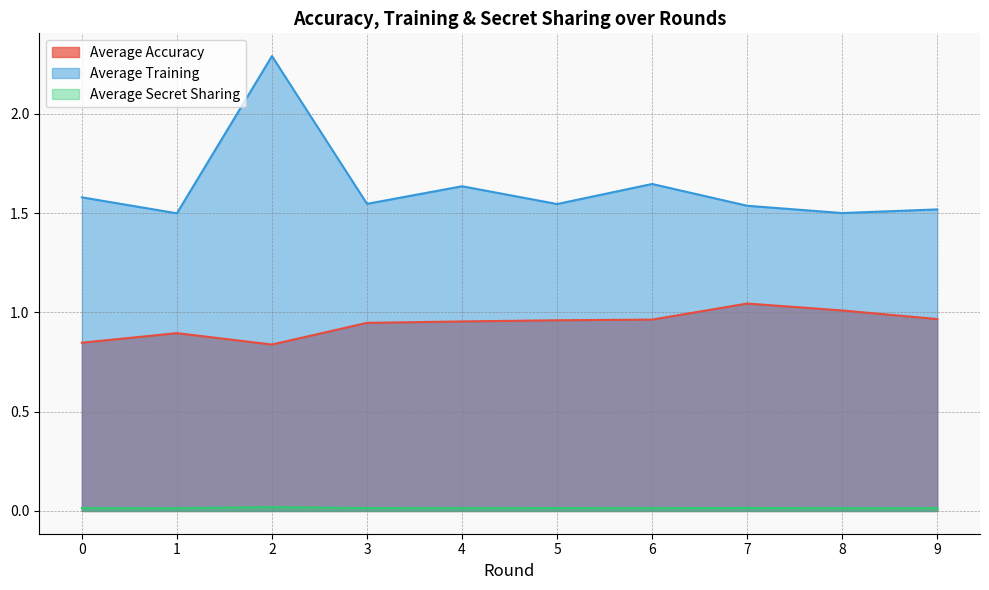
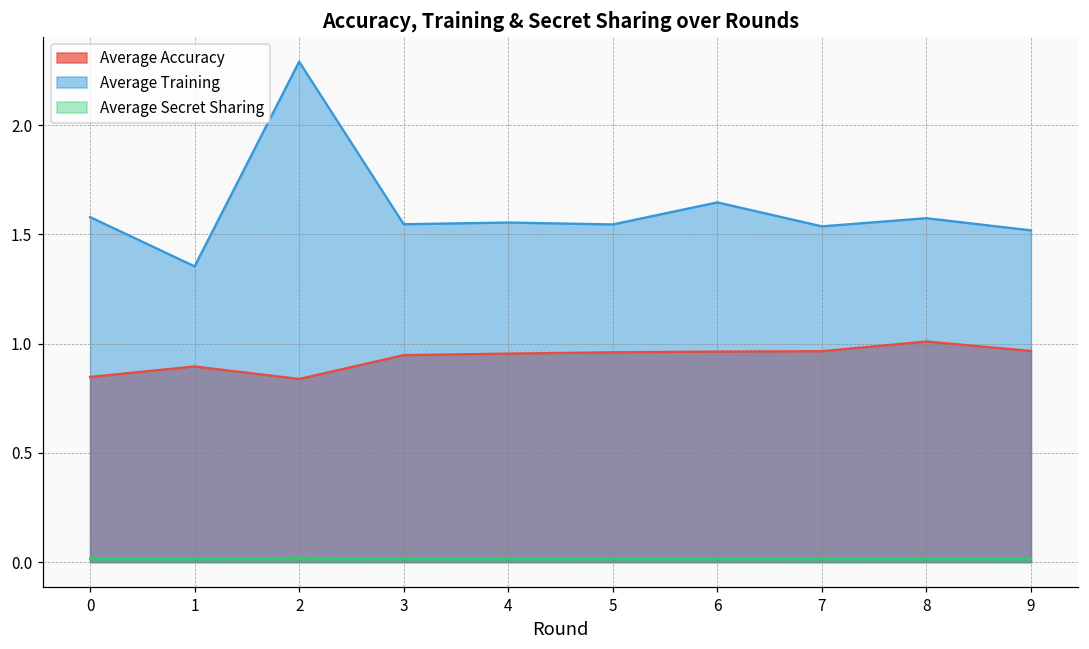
Average Training, 1: 1.50 -> 1.35
Average Training, 4: 1.64 -> 1.55
Average Accuracy, 7: 1.04 -> 0.97
Average Training, 8: 1.50 -> 1.57
